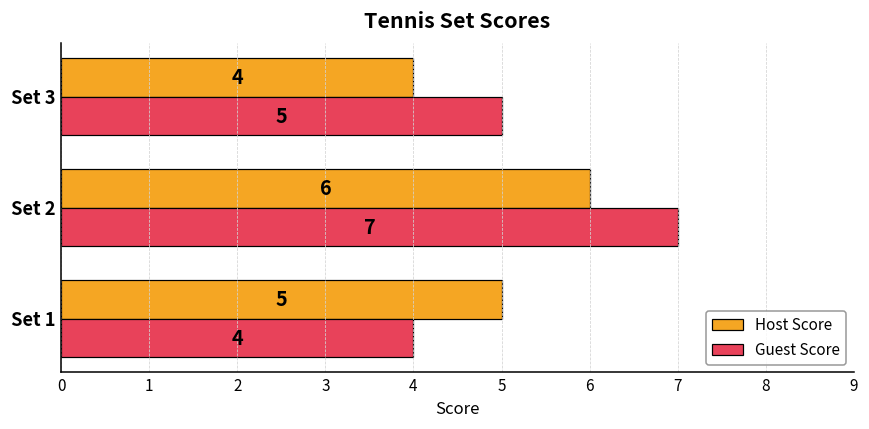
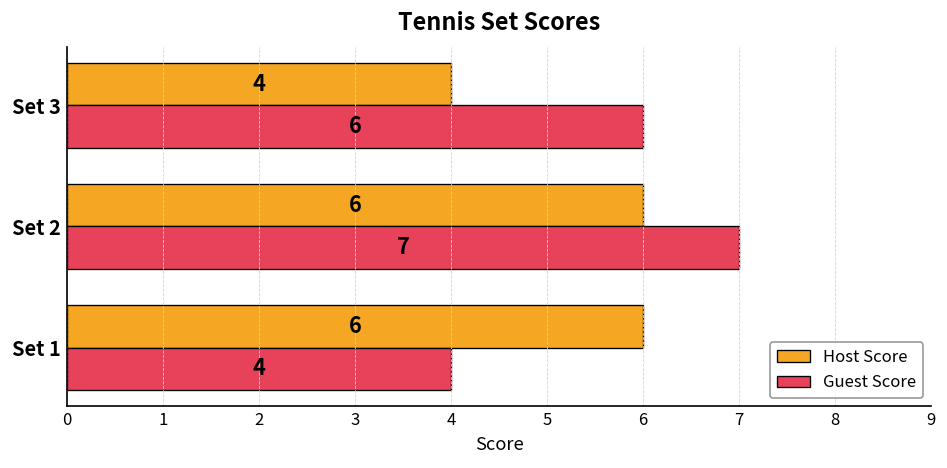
Guest Score, Set 3: 5 -> 6
Host Score, Set 1: 5 -> 6
